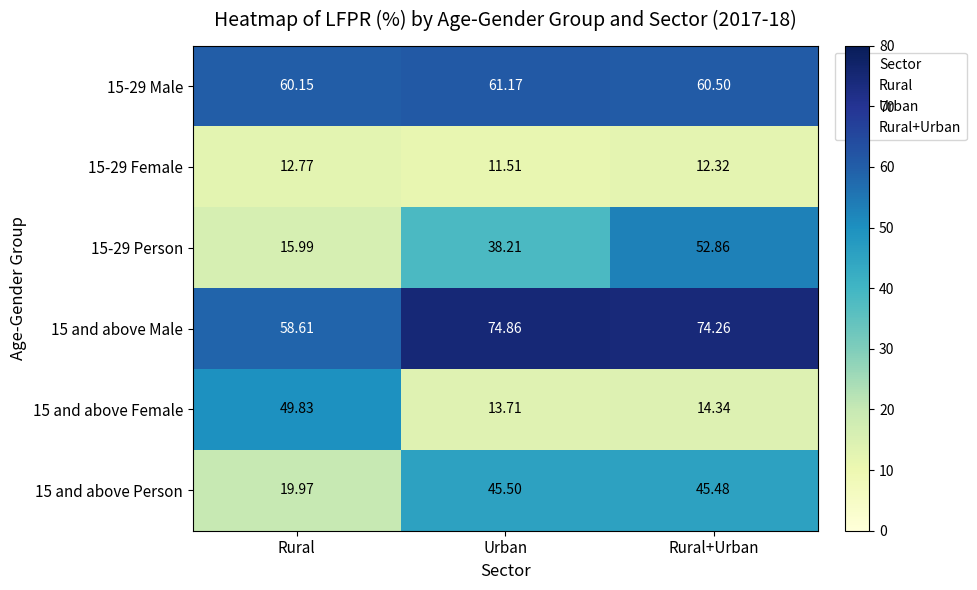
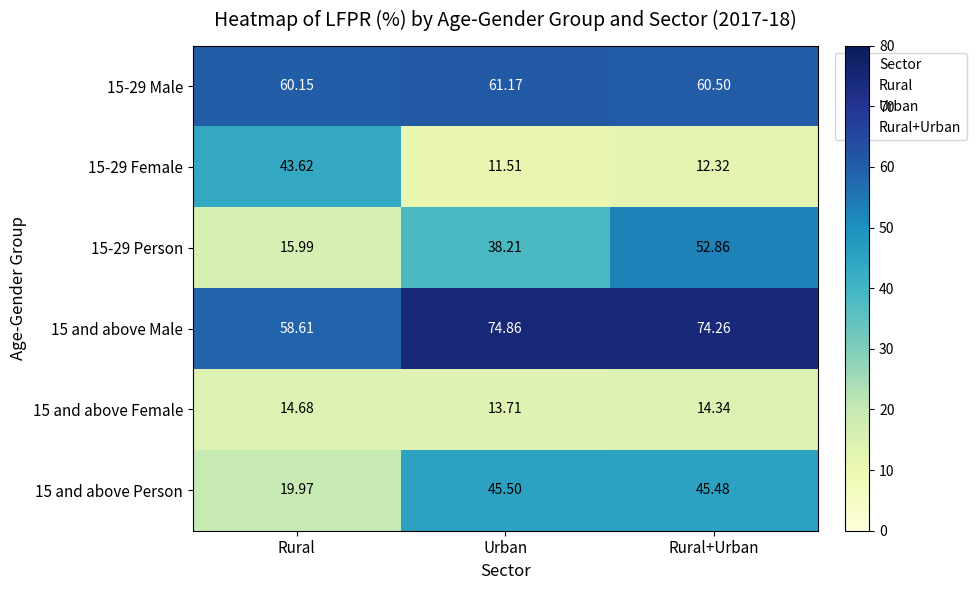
15-29 Female, Rural: 12.77 -> 43.62
15 and above Female, Rural: 49.83 -> 14.68
